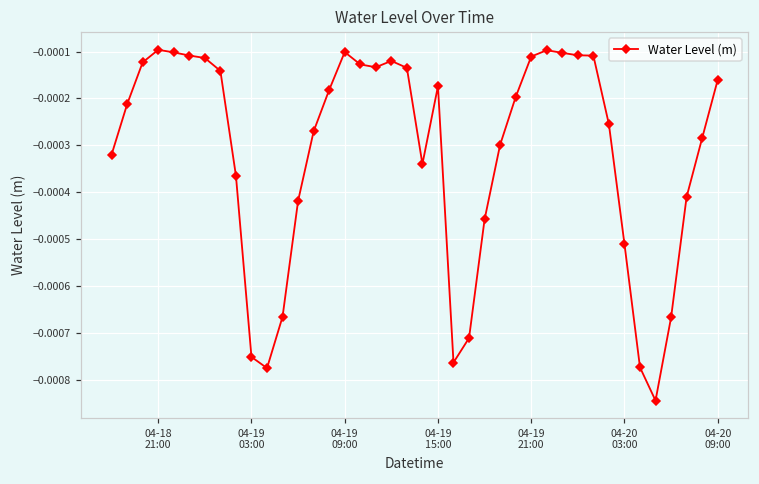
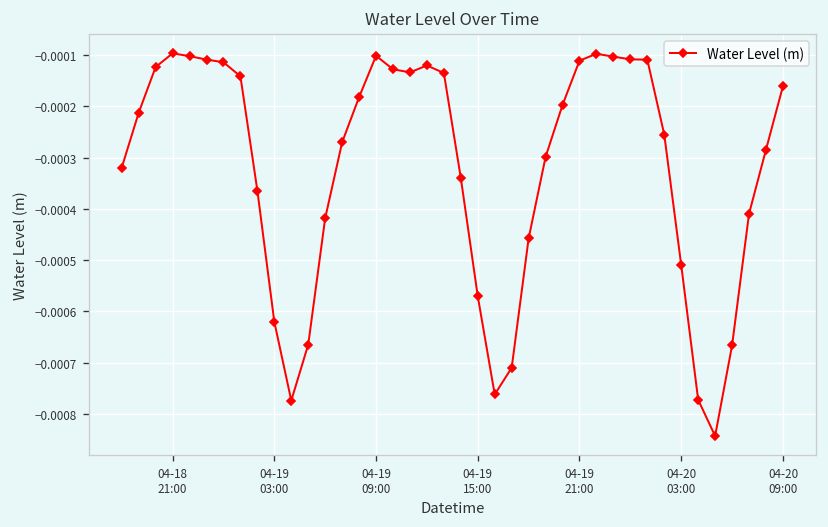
04-19 03:00: -0.00075 -> -0.00062
04-19 15:00: -0.00017 -> -0.00057
